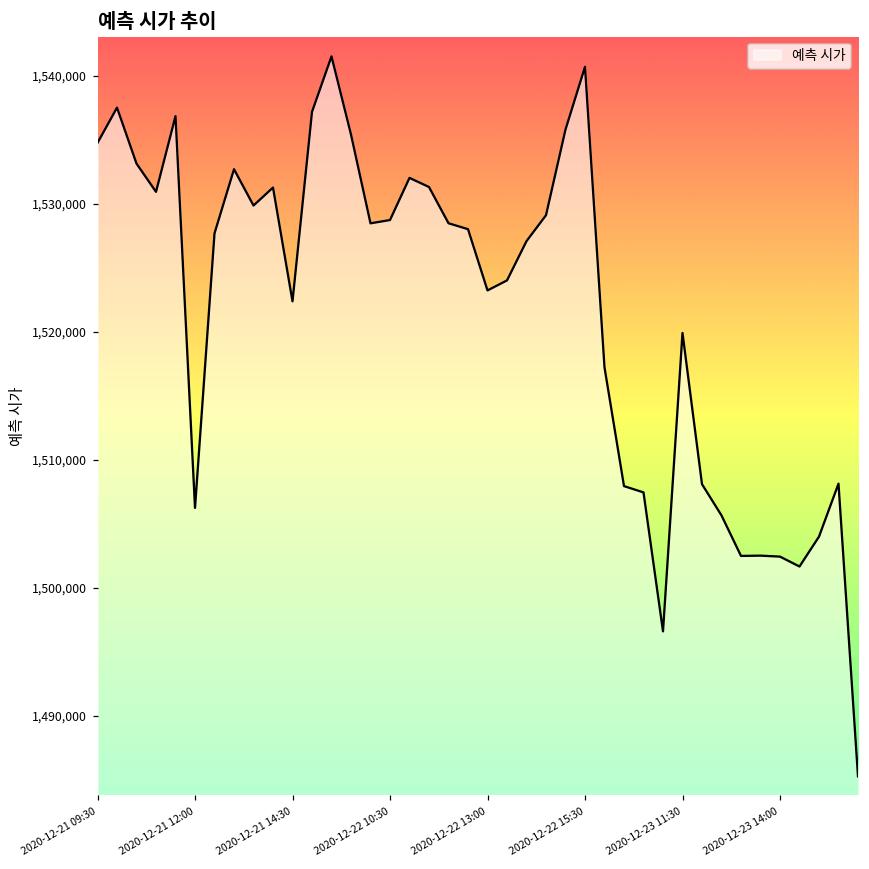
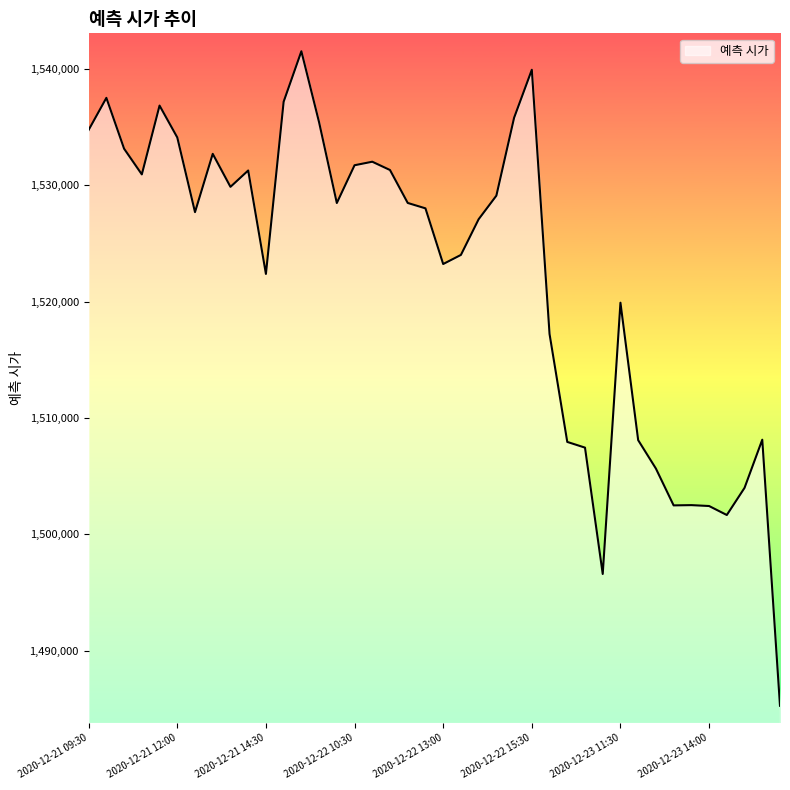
2020-12-21 12:00: 1,506,200 -> 1,534,100
2020-12-22 10:30: 1,528,700 -> 1,531,700
2020-12-22 15:30: 1,540,700 -> 1,539,900
